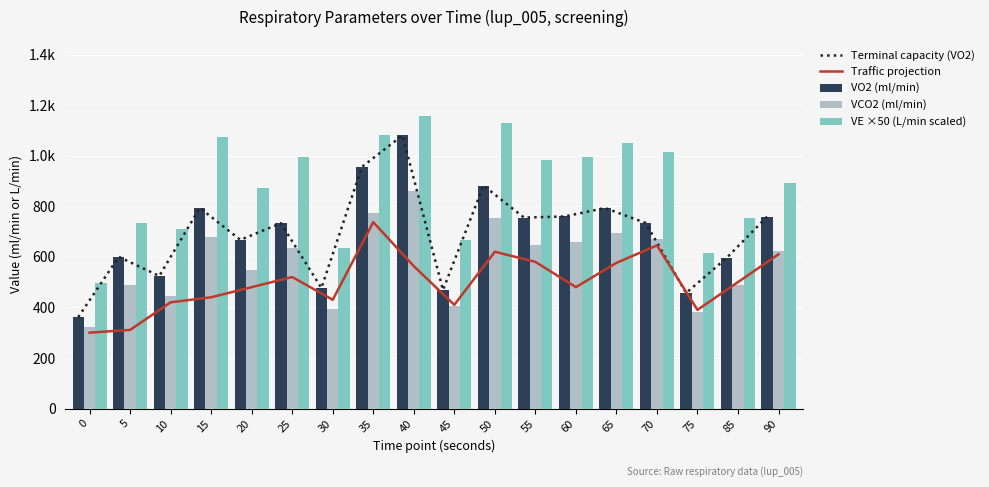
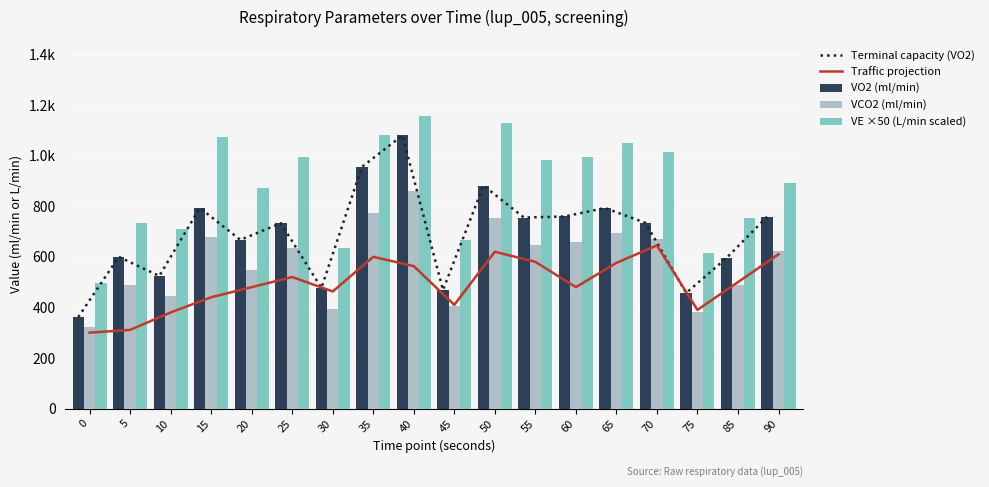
Traffic projection, 10: 420 -> 380
Traffic projection, 30: 430 -> 460
Traffic projection, 35: 740 -> 600
